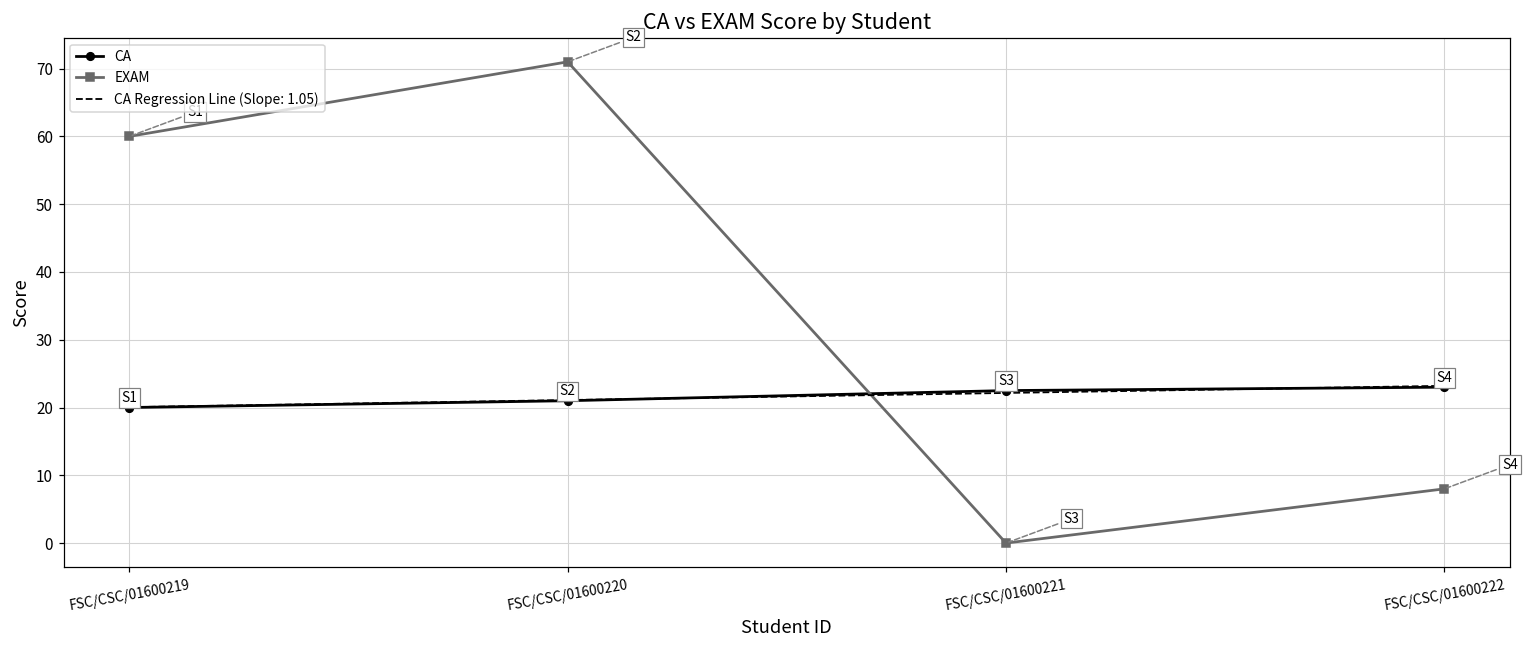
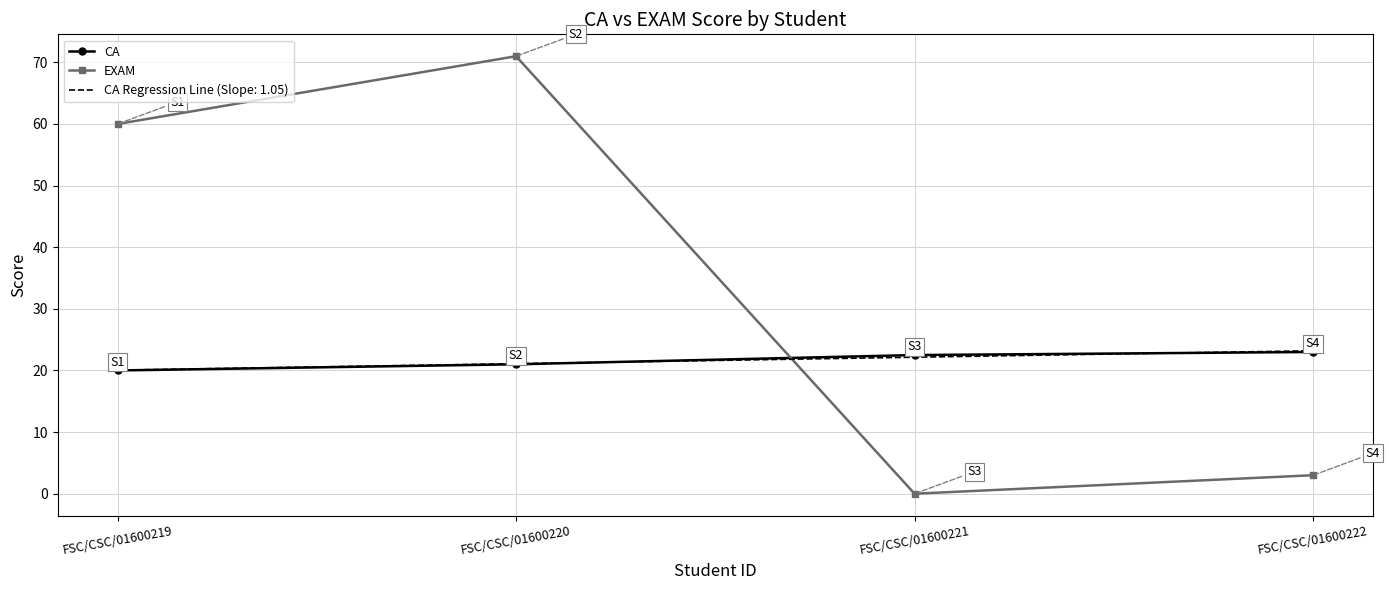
EXAM, FSC/CSC/01600222: 8 -> 3
